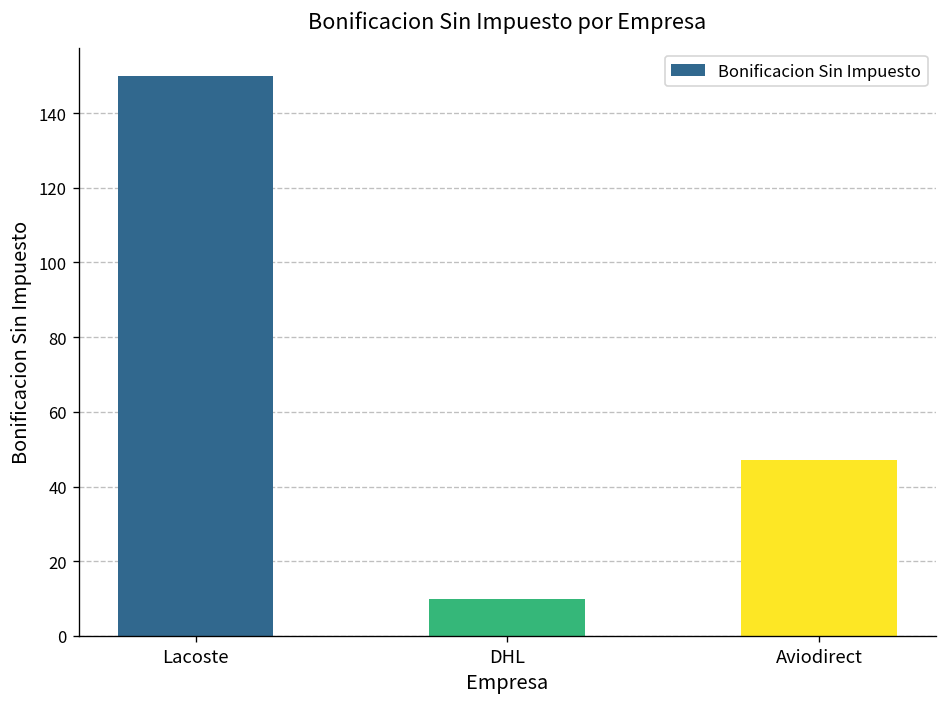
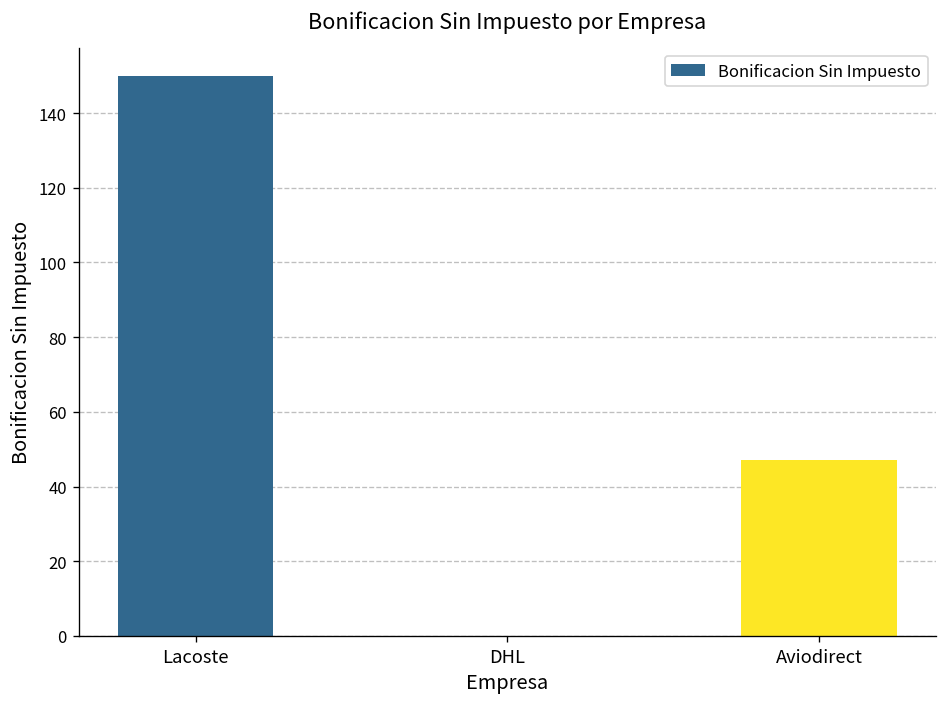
DHL: 10 -> 0
